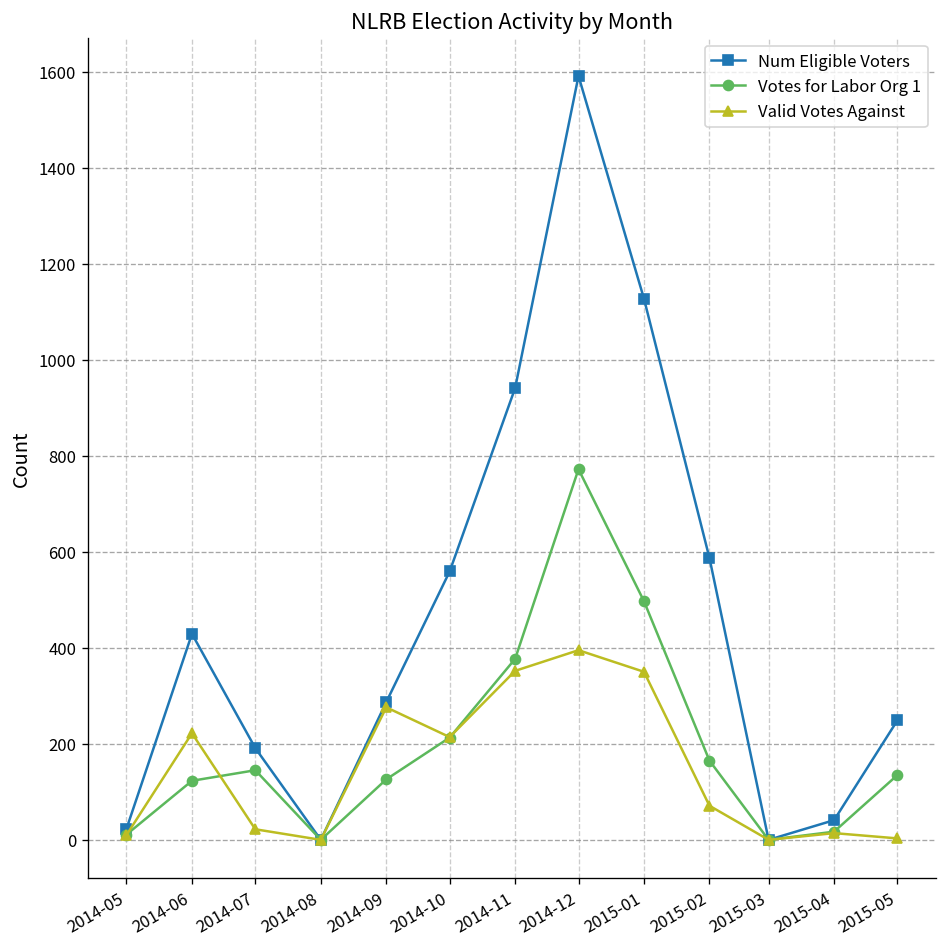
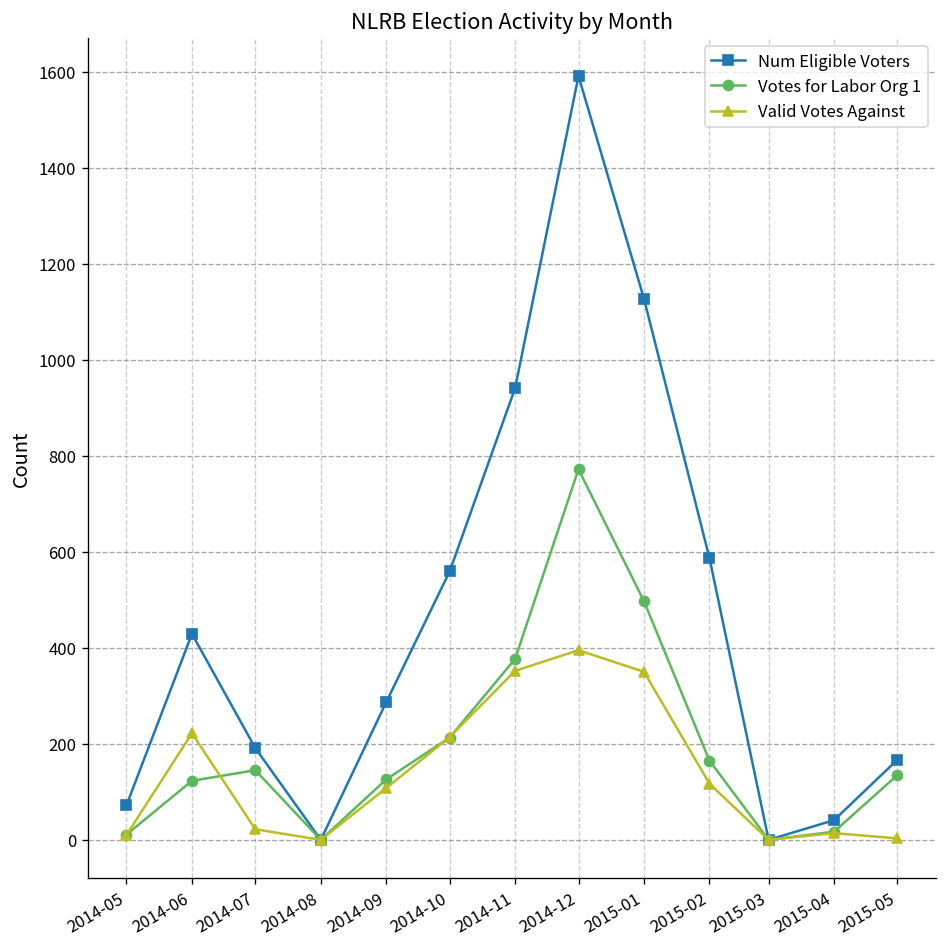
Num Eligible Voters, 2014-05: 20 -> 70
Valid Votes Against, 2014-09: 280 -> 110
Valid Votes Against, 2015-02: 70 -> 120
Num Eligible Voters, 2015-05: 250 -> 170
